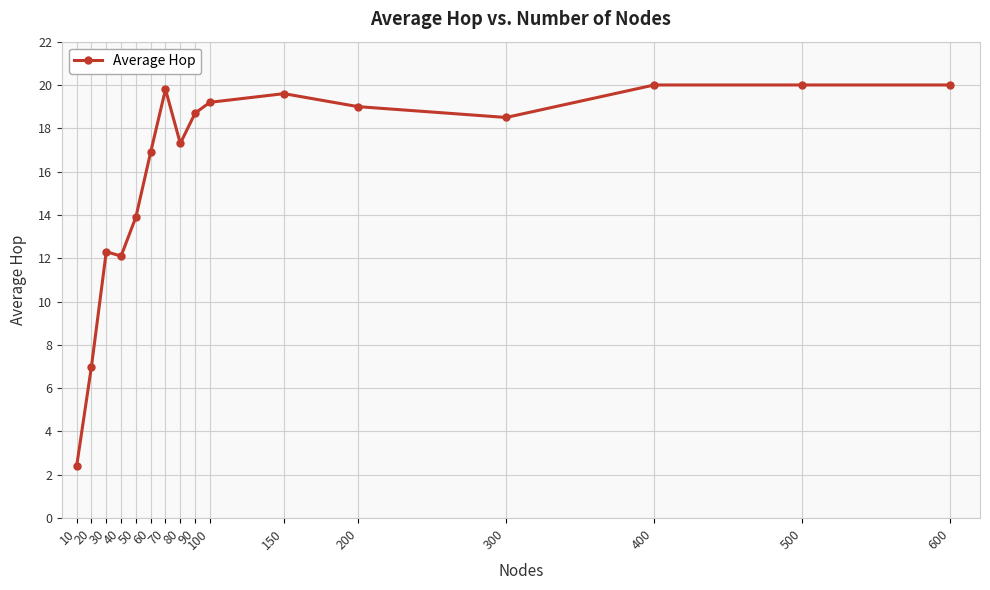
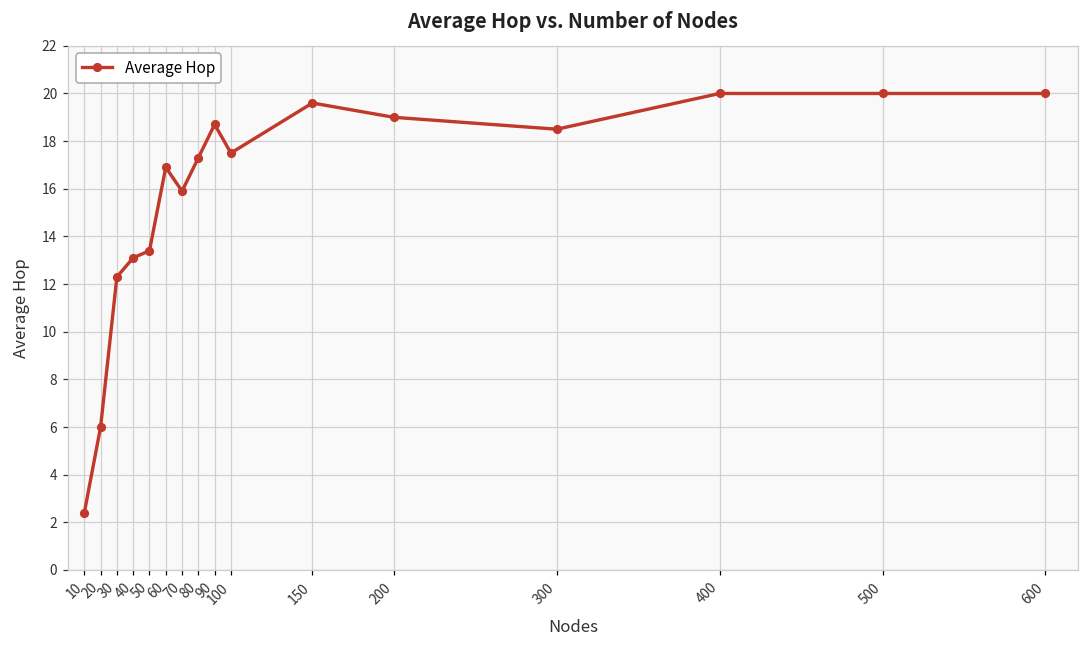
20: 7 -> 6
40: 12.1 -> 13.1
50: 13.9 -> 13.4
70: 19.8 -> 15.9
100: 19.2 -> 17.5
